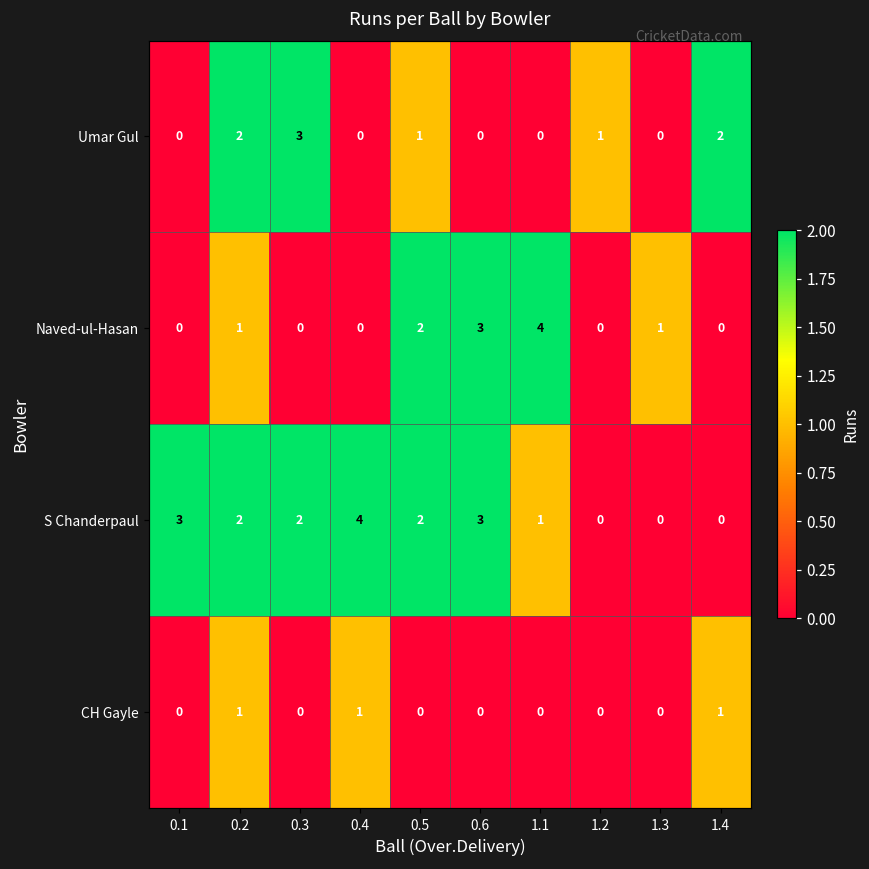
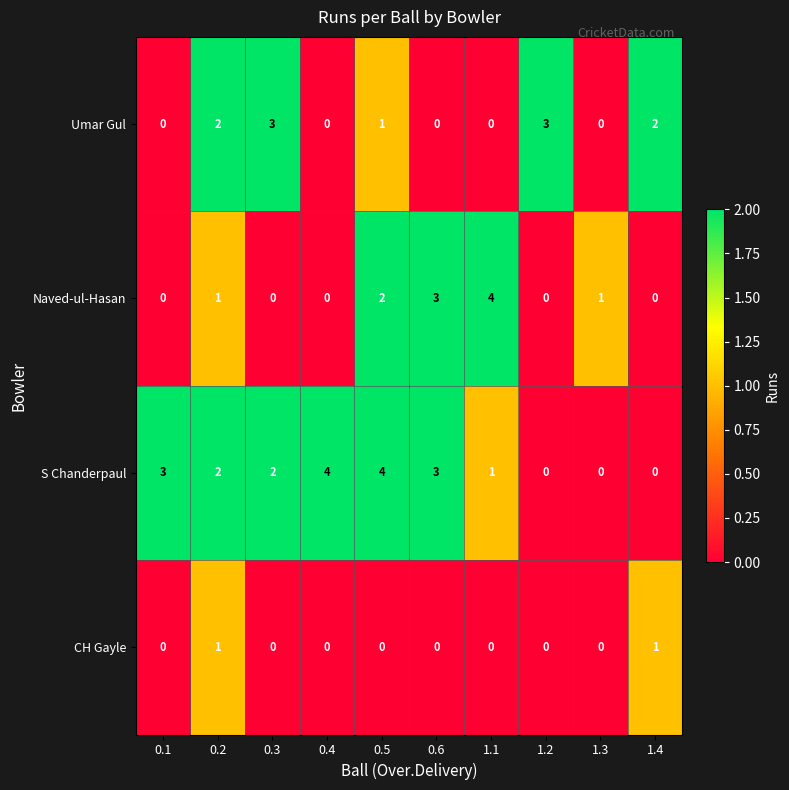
Umar Gul, 1.2: 1 -> 3
S Chanderpaul, 0.5: 2 -> 4
CH Gayle, 0.4: 1 -> 0
